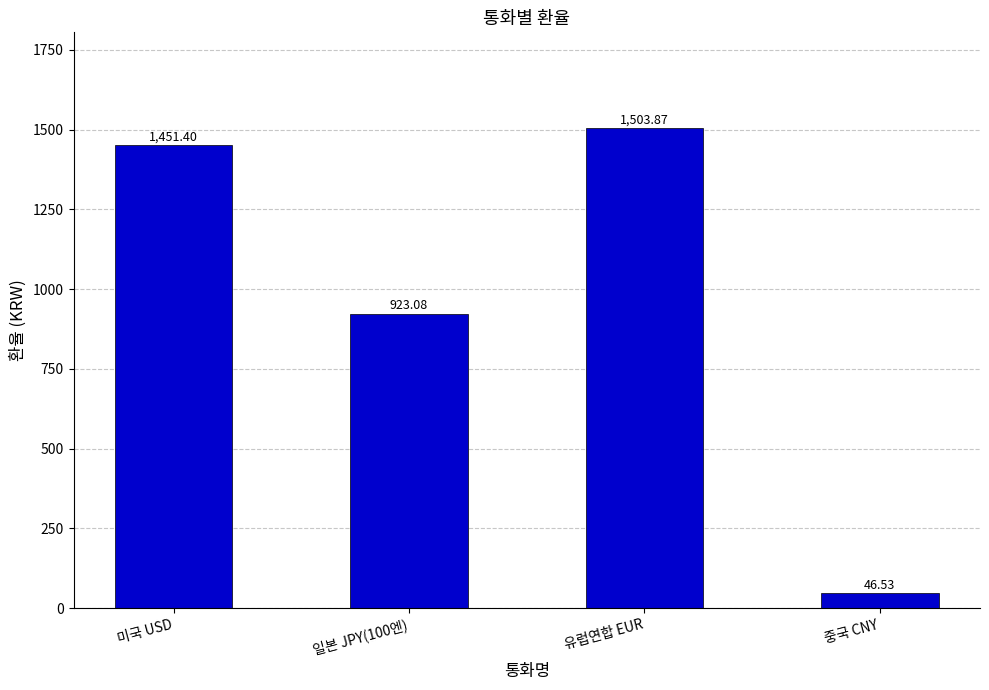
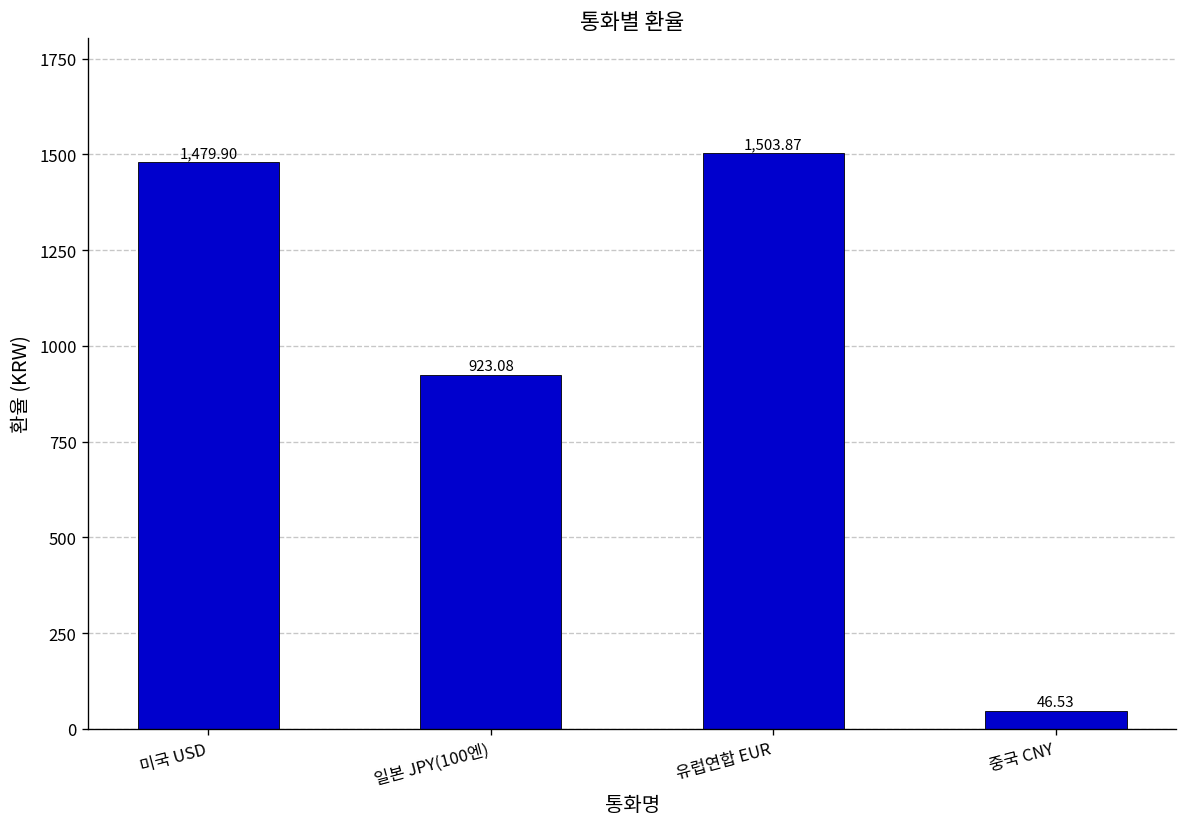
미국 USD: 1,451.40 -> 1,479.90
